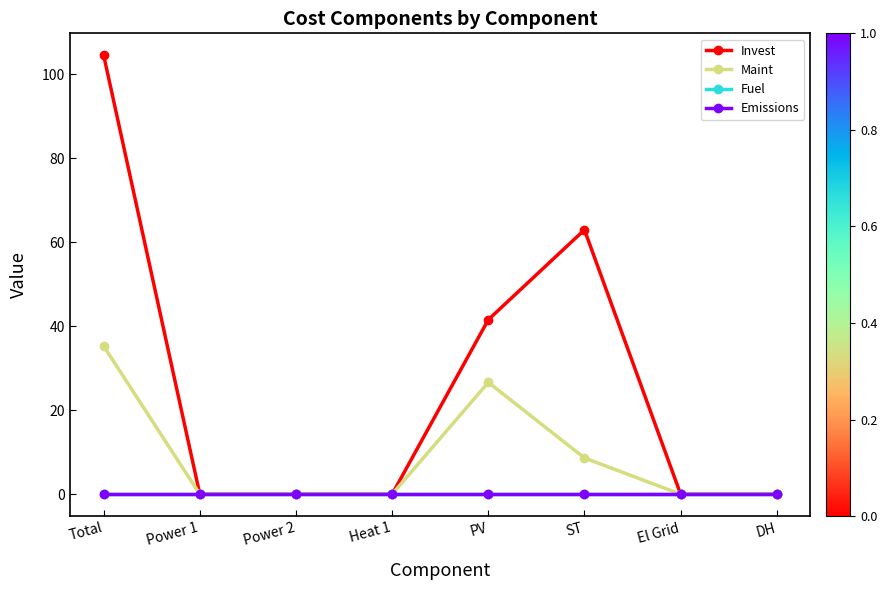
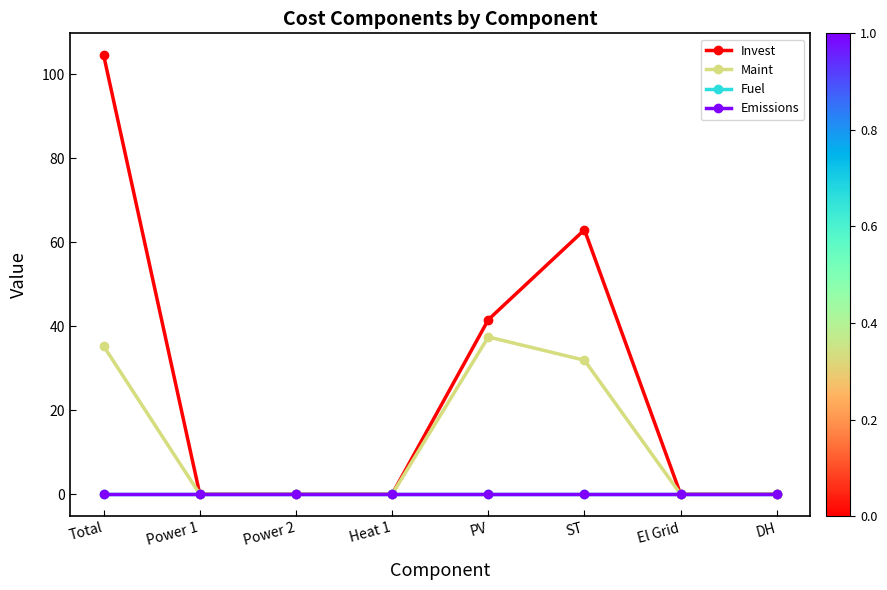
Maint, PV: 27 -> 37
Maint, ST: 9 -> 32
